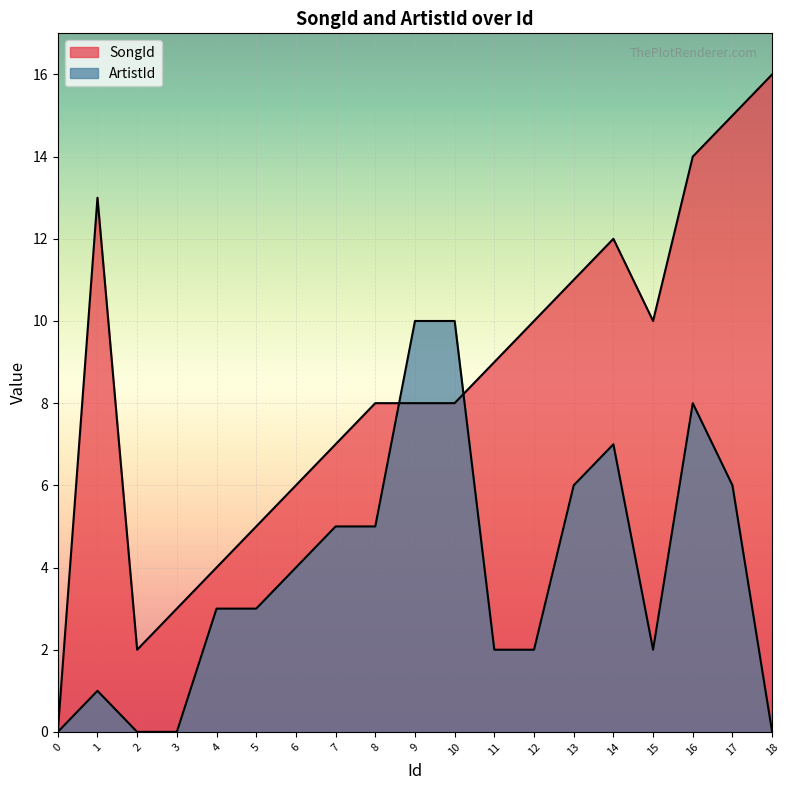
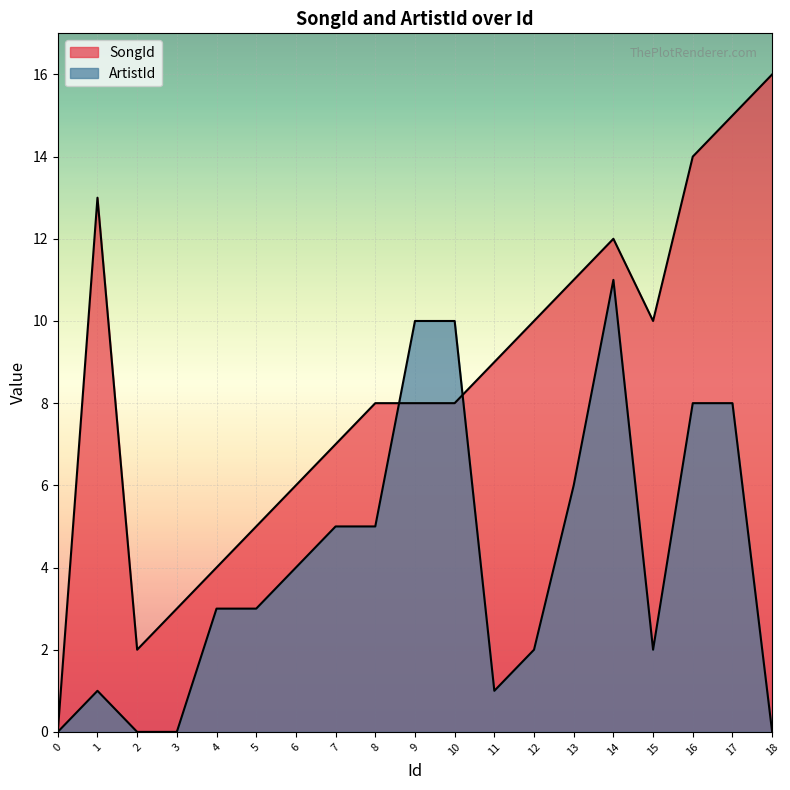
ArtistId, 11: 2 -> 1
ArtistId, 14: 7 -> 11
ArtistId, 17: 6 -> 8
